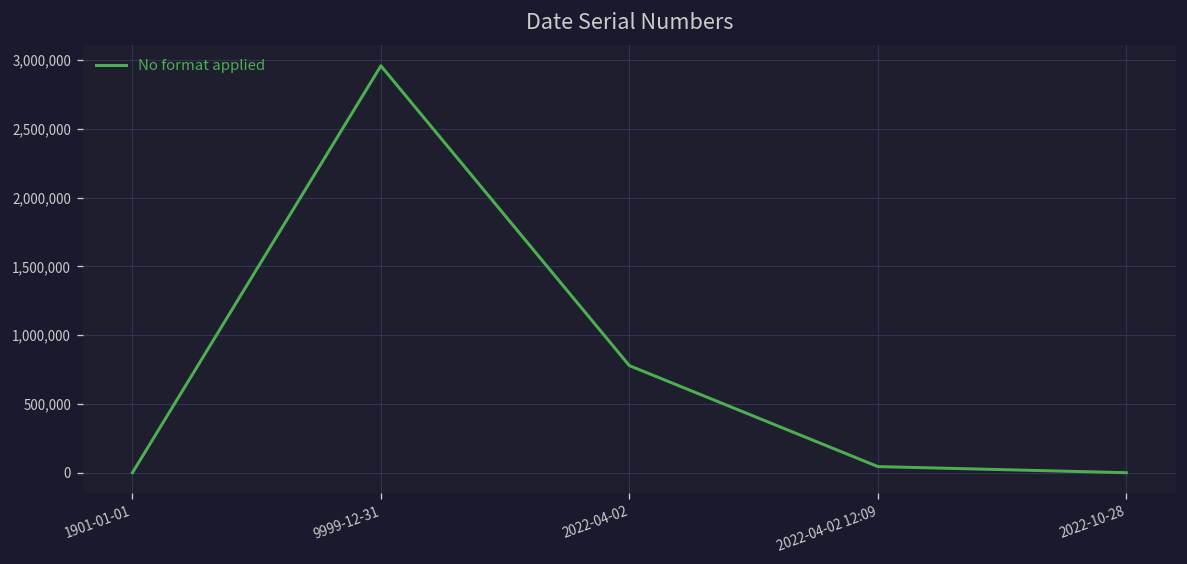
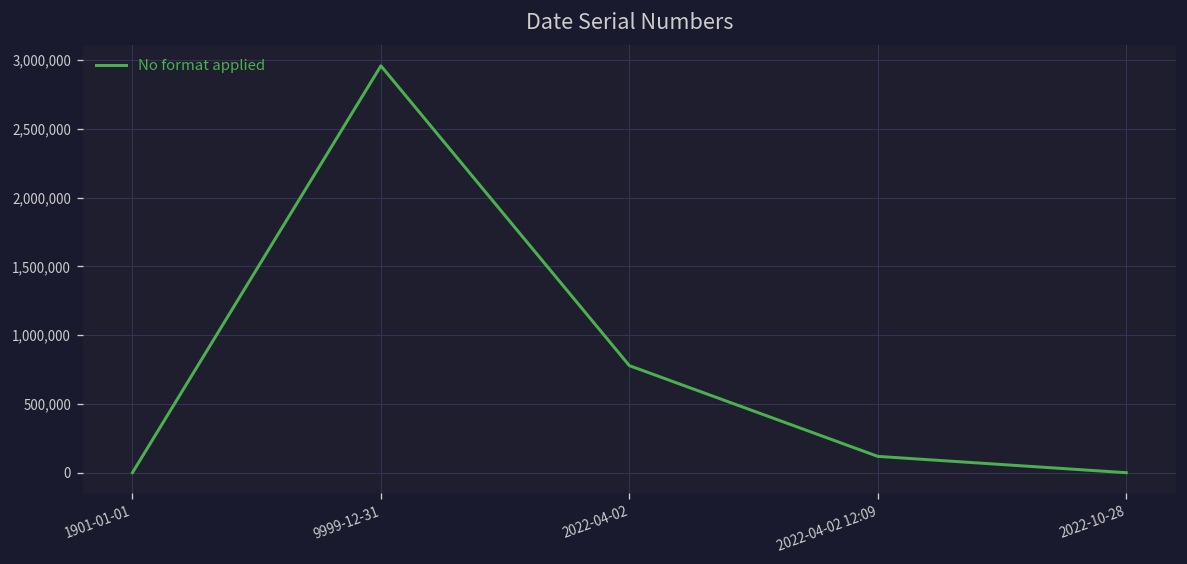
2022-04-02 12:09: 40,000 -> 120,000
